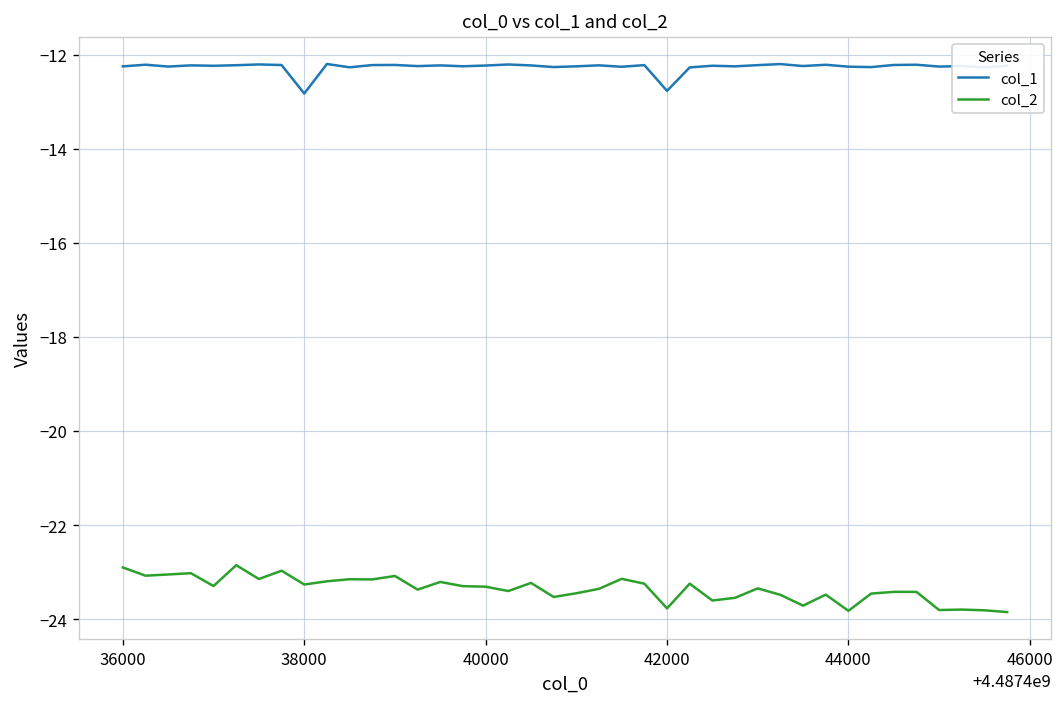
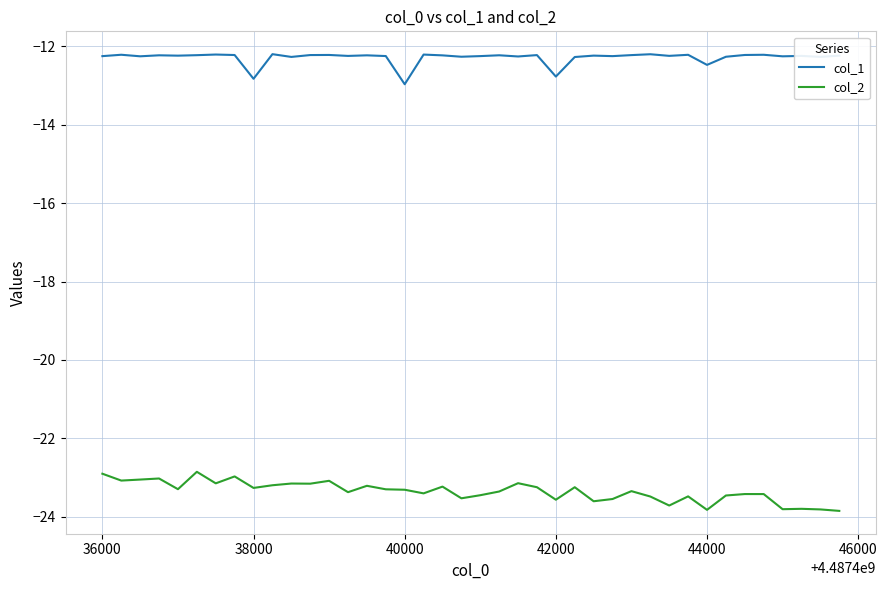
col_1, 40000: -12.2 -> -13.0
col_2, 42000: -23.8 -> -23.6
col_1, 44000: -12.3 -> -12.5
